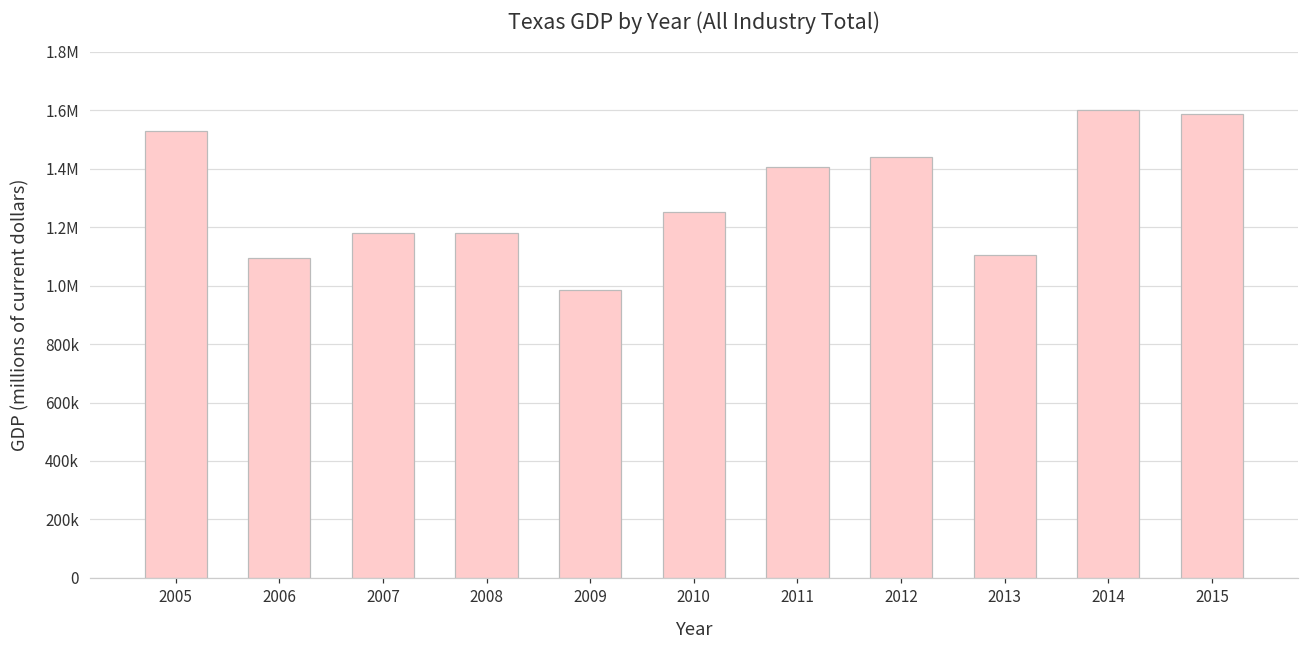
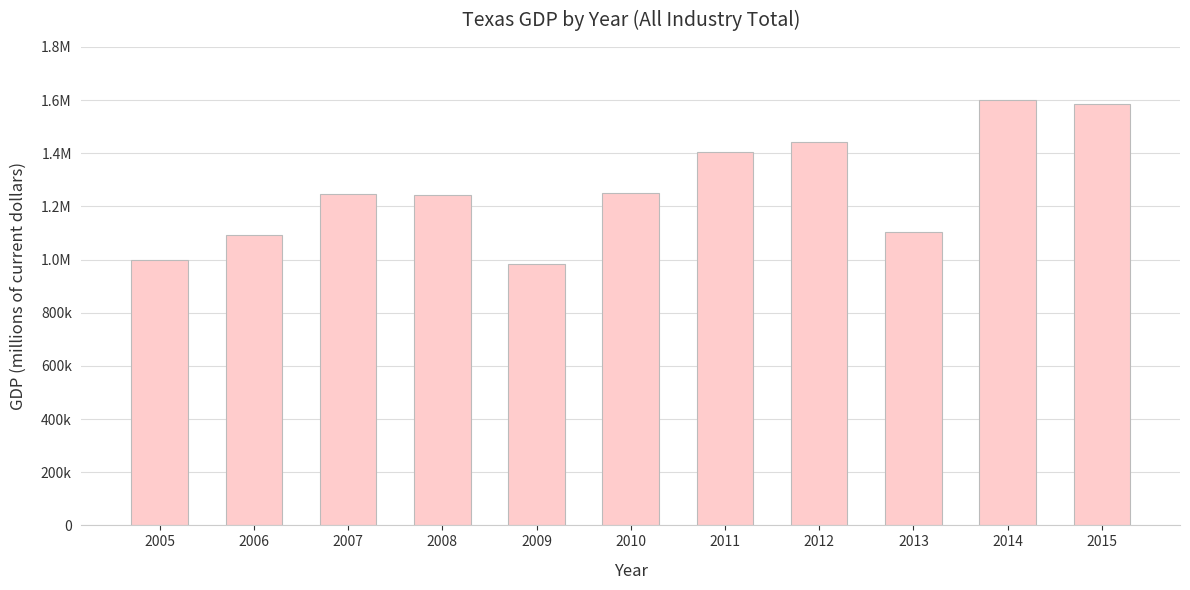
2005: 1530000 -> 1000000
2007: 1180000 -> 1250000
2008: 1180000 -> 1240000
